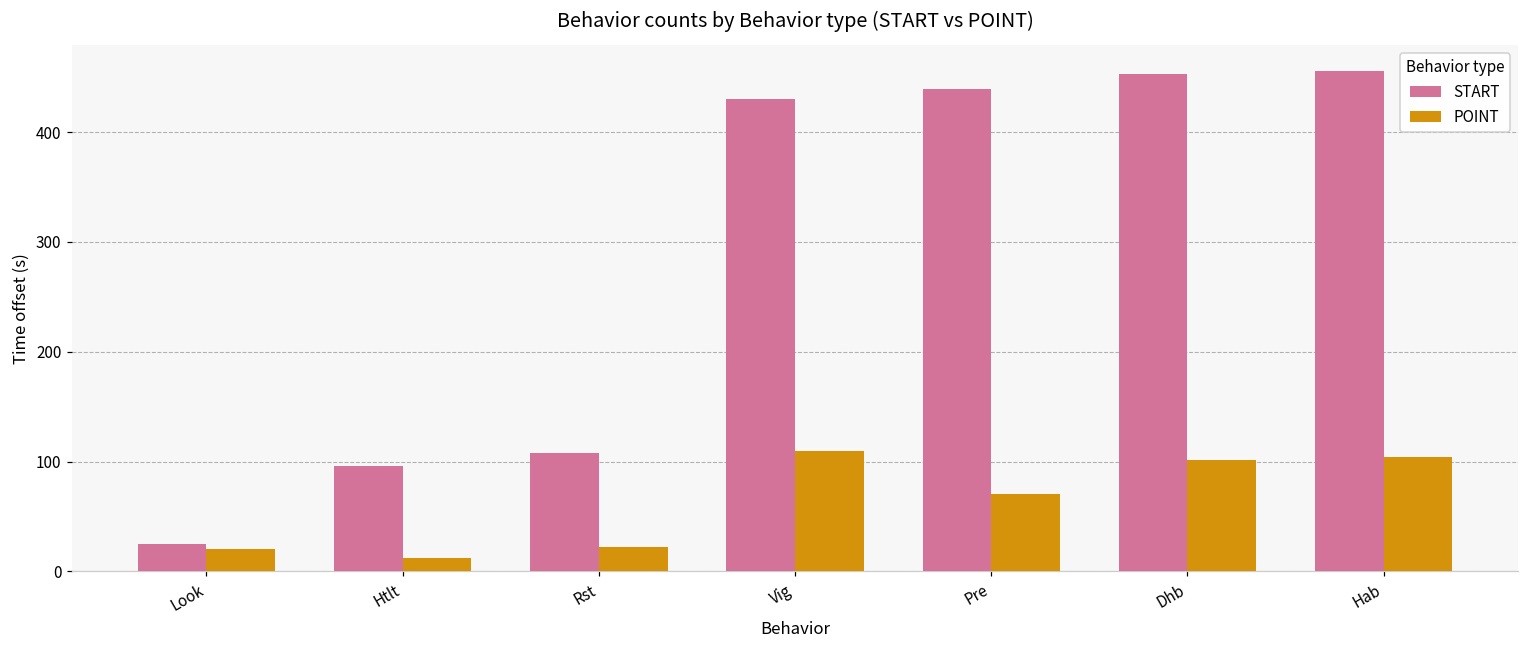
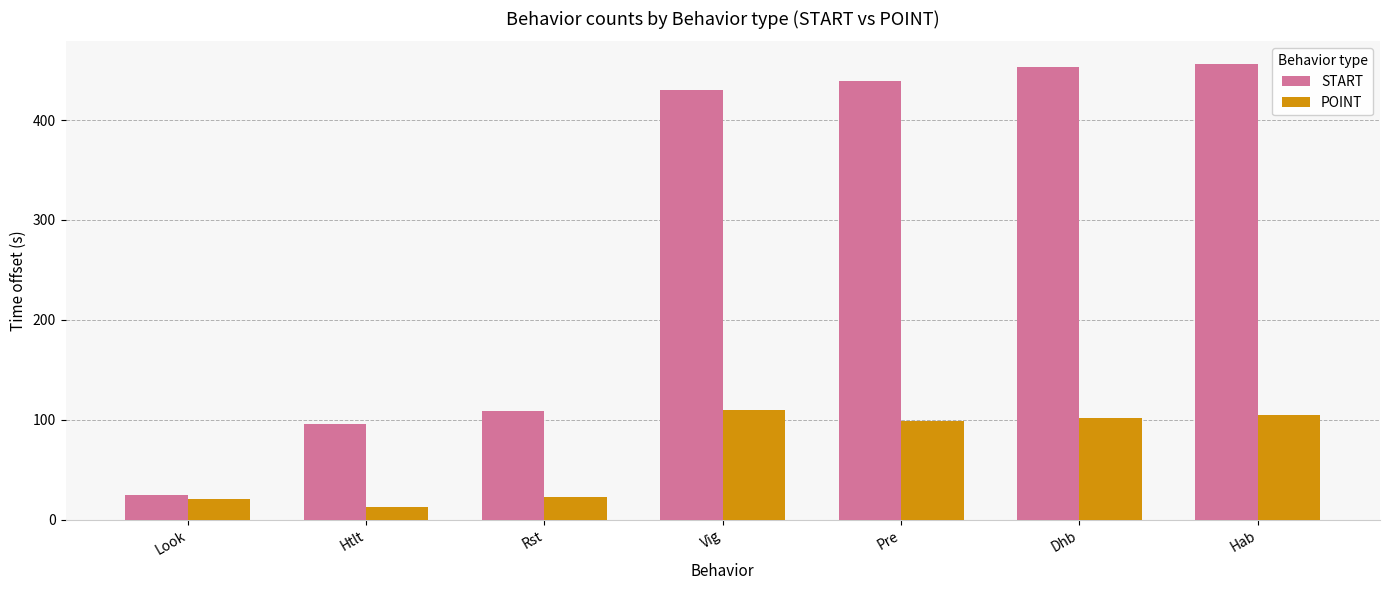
POINT, Pre: 70 -> 100
